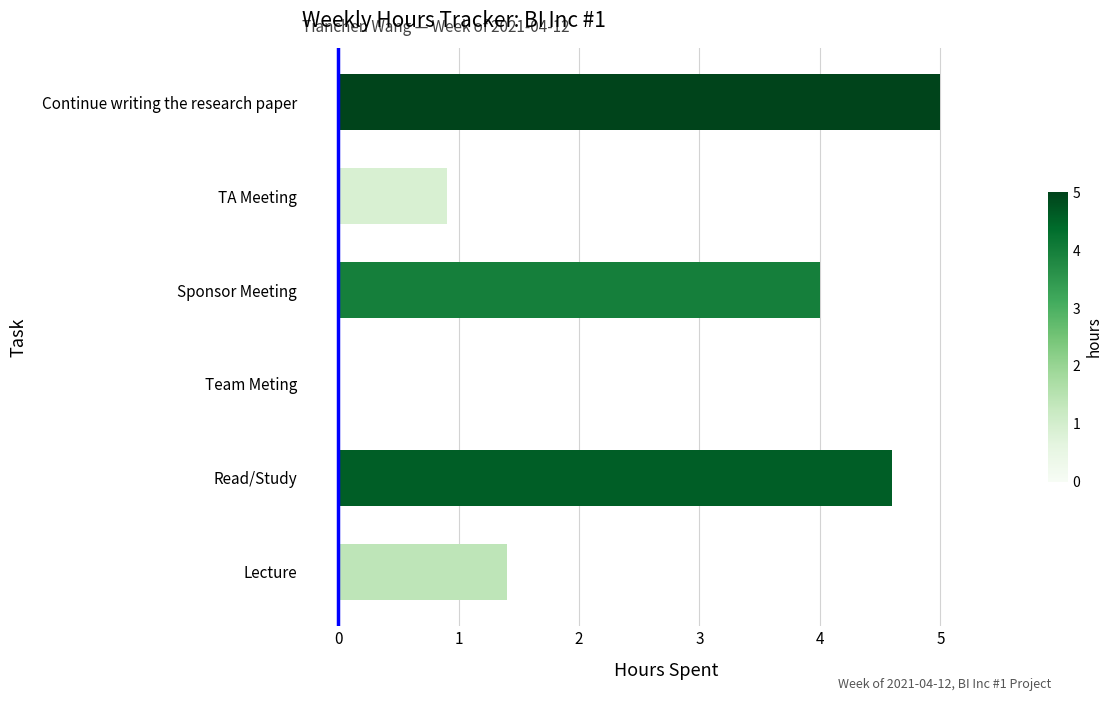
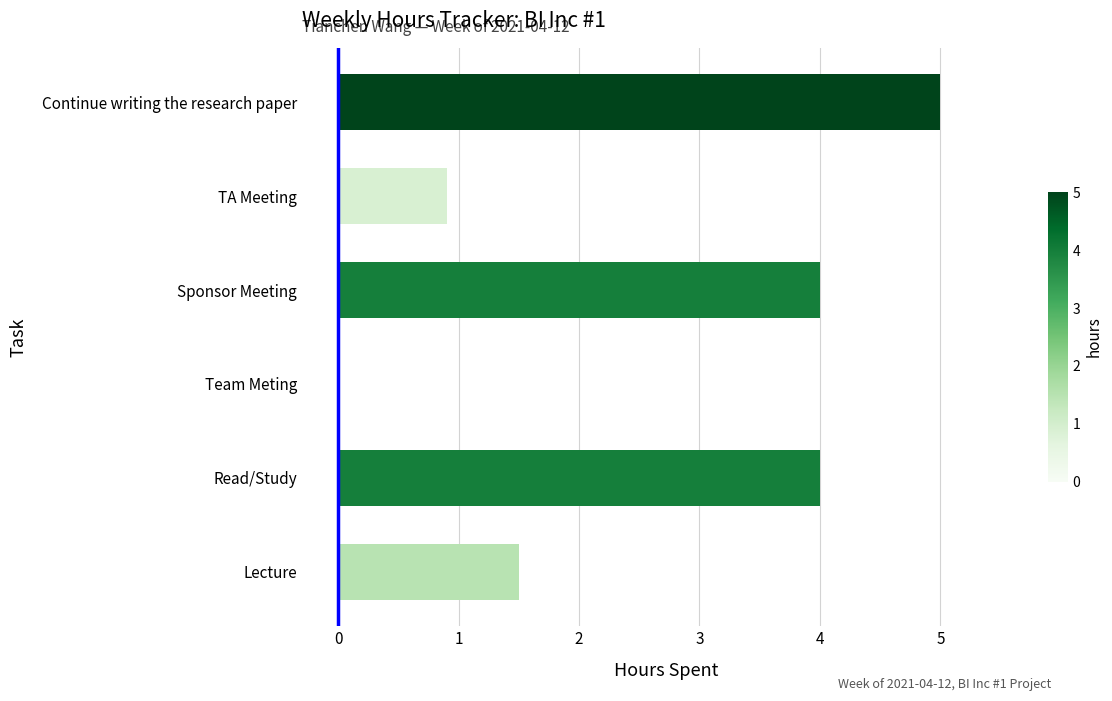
Read/Study: 4.6 -> 4.0
Lecture: 1.4 -> 1.5
